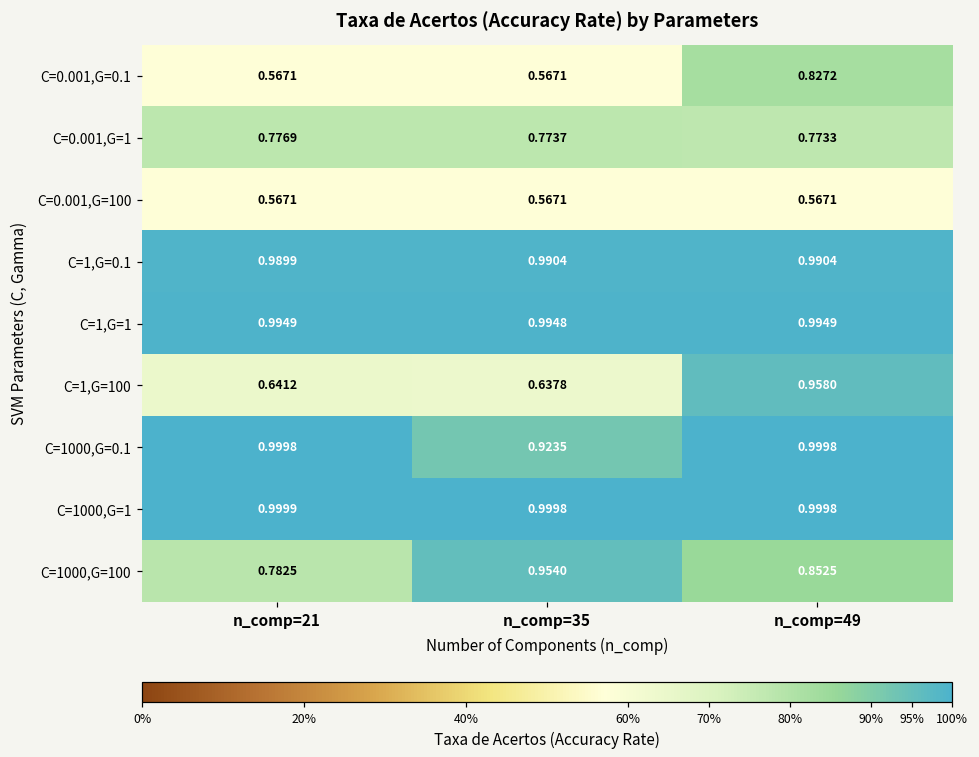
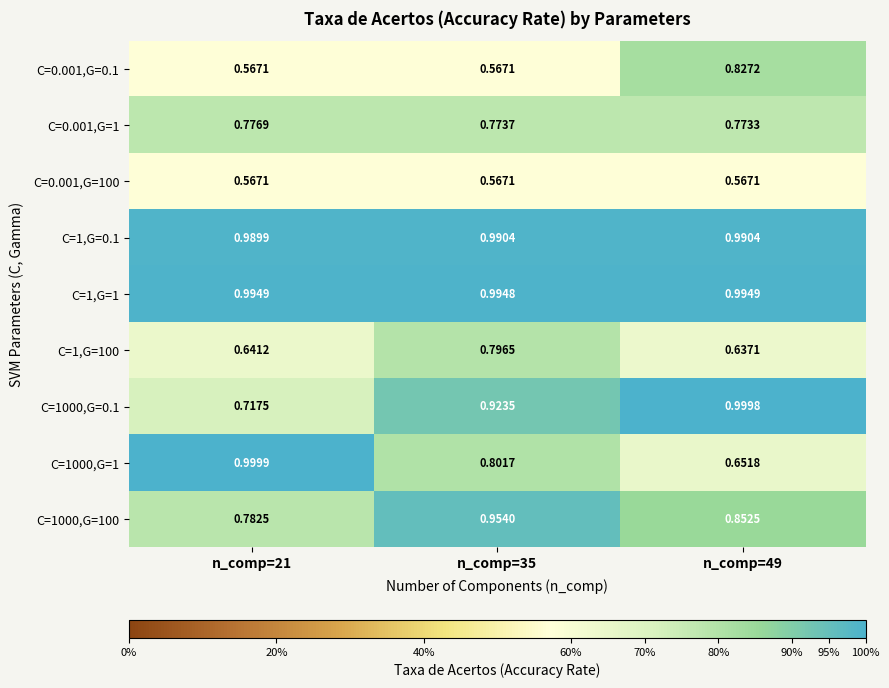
C=1,G=100, n_comp=35: 0.6378 -> 0.7965
C=1,G=100, n_comp=49: 0.9580 -> 0.6371
C=1000,G=0.1, n_comp=21: 0.9998 -> 0.7175
C=1000,G=1, n_comp=35: 0.9998 -> 0.8017
C=1000,G=1, n_comp=49: 0.9998 -> 0.6518
